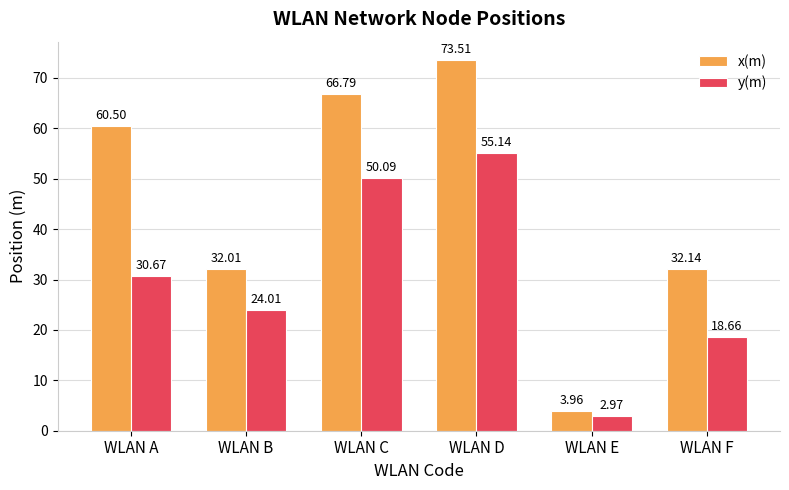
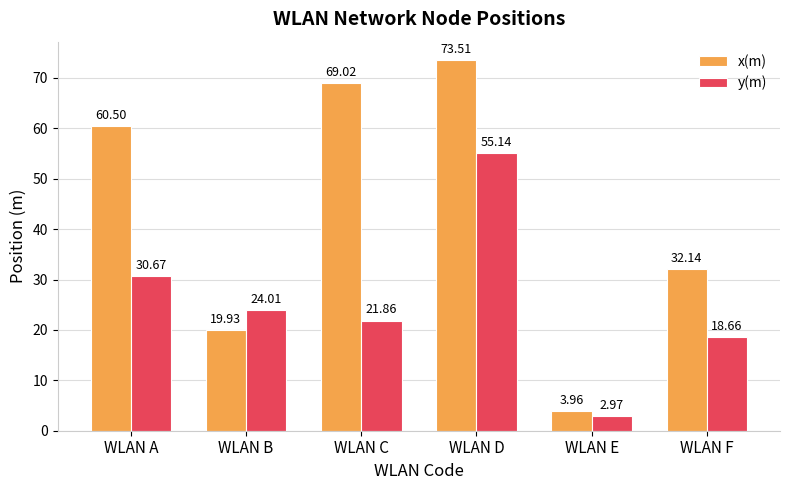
x(m), WLAN B: 32.01 -> 19.93
x(m), WLAN C: 66.79 -> 69.02
y(m), WLAN C: 50.09 -> 21.86
